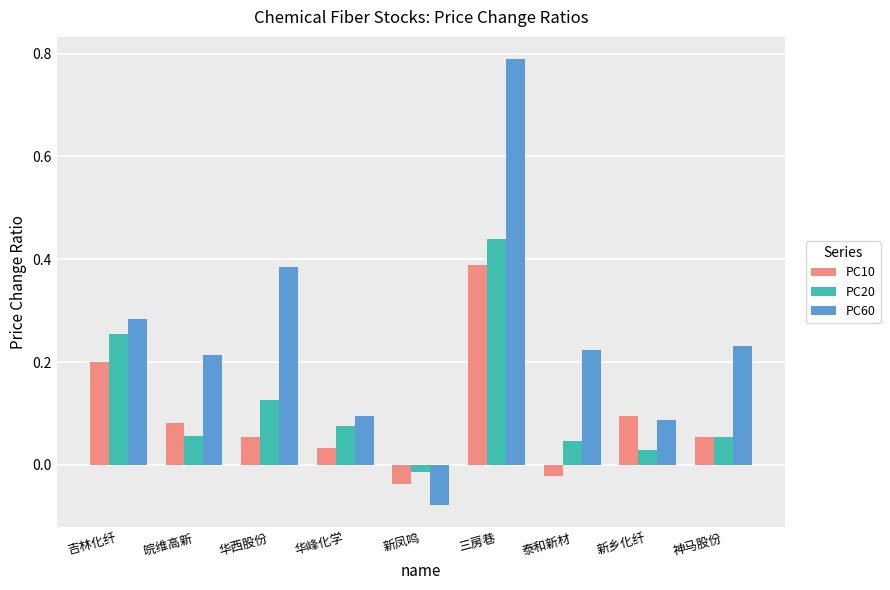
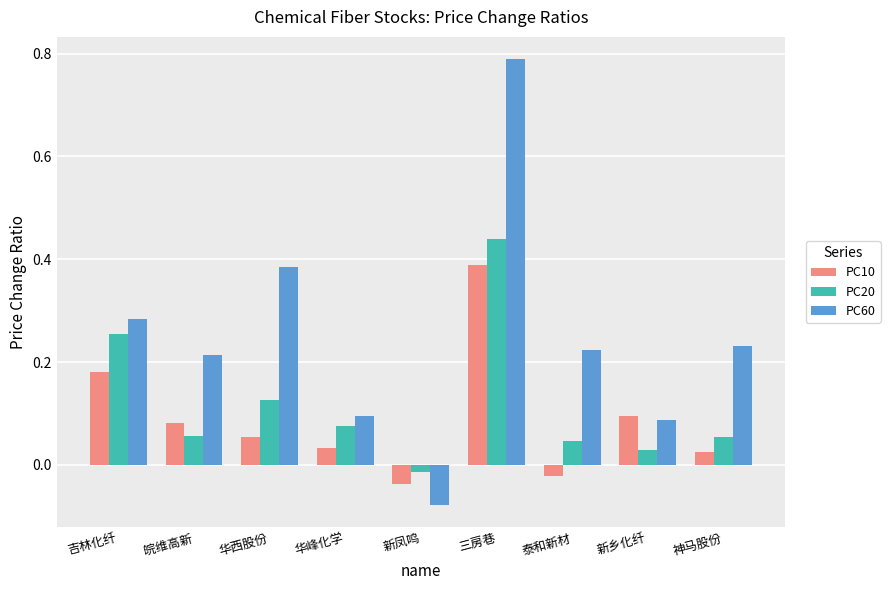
PC10, 吉林化纤: 0.20 -> 0.18
PC10, 神马股份: 0.06 -> 0.03
